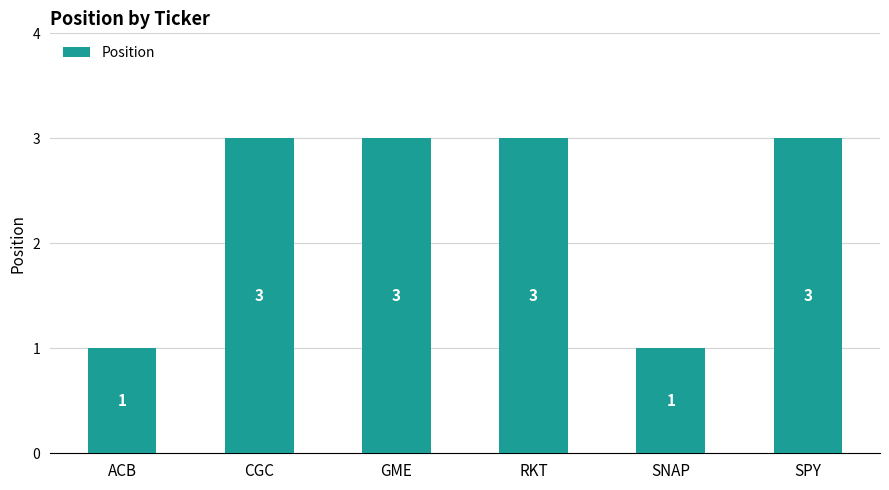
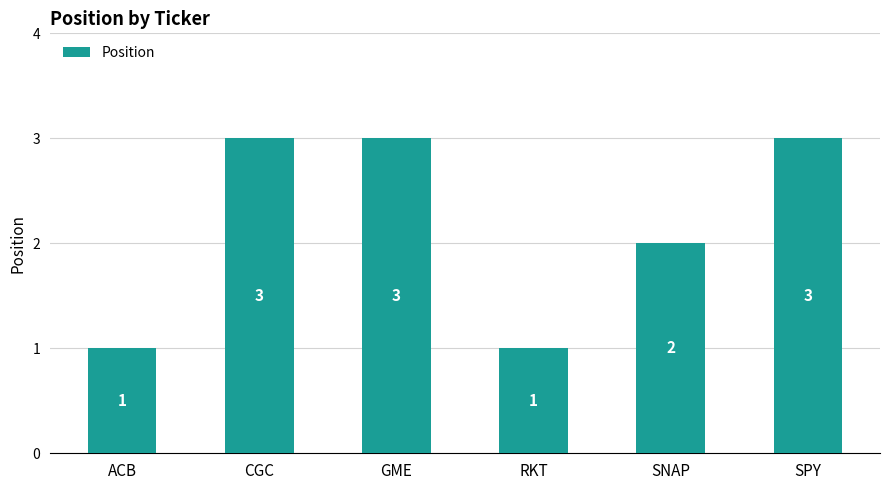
RKT: 3 -> 1
SNAP: 1 -> 2
